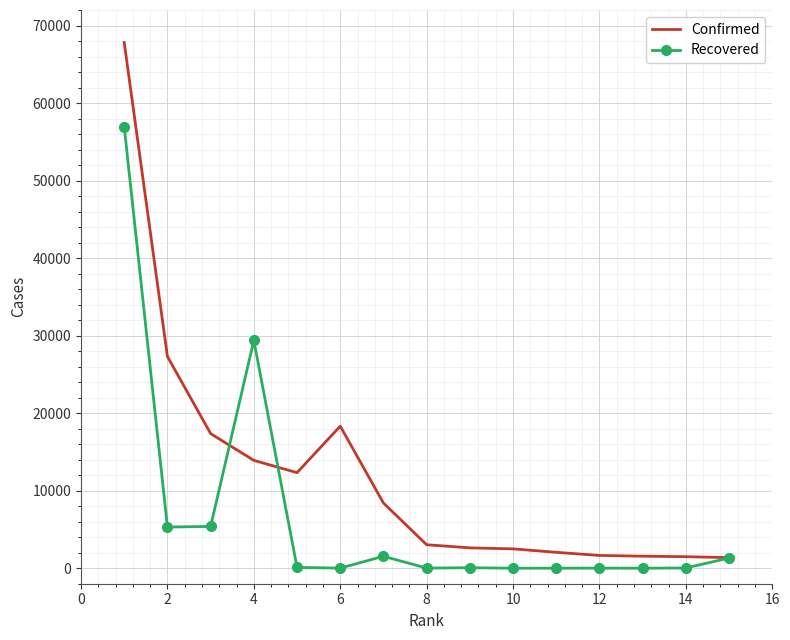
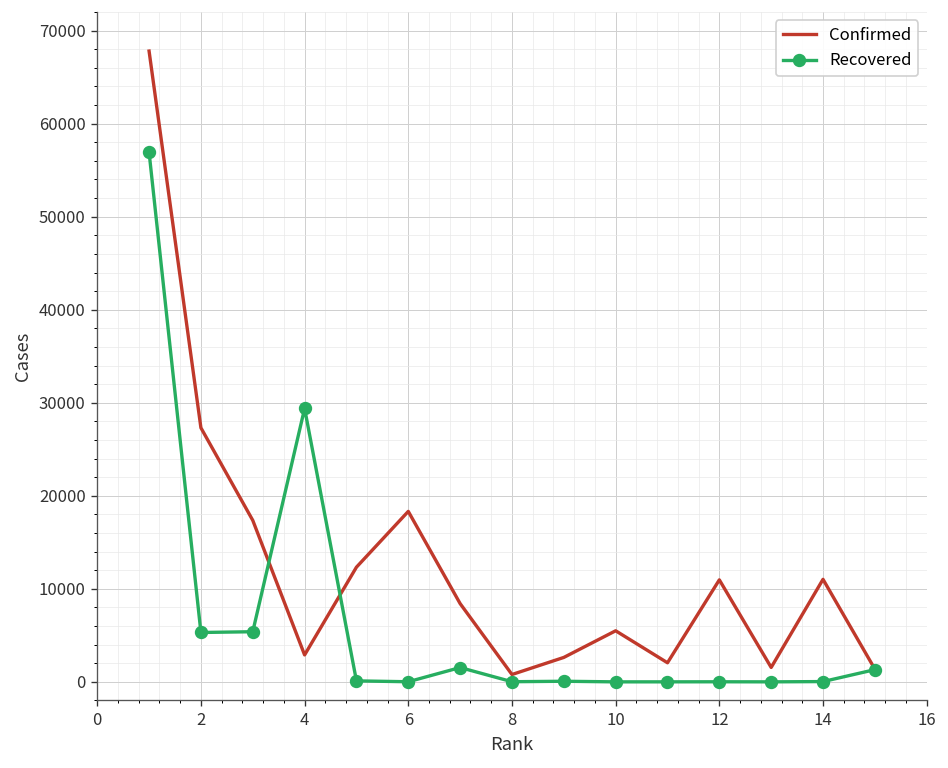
Confirmed, 4: 14000 -> 3000
Confirmed, 8: 3000 -> 1000
Confirmed, 10: 2000 -> 5000
Confirmed, 12: 2000 -> 11000
Confirmed, 14: 1000 -> 11000
